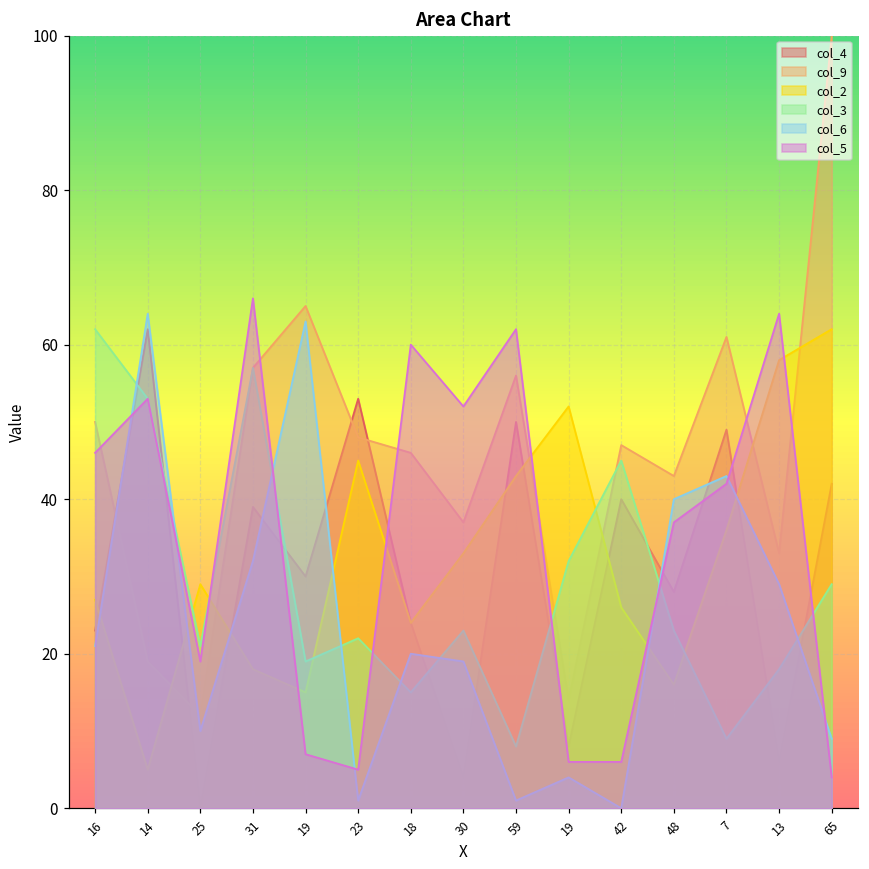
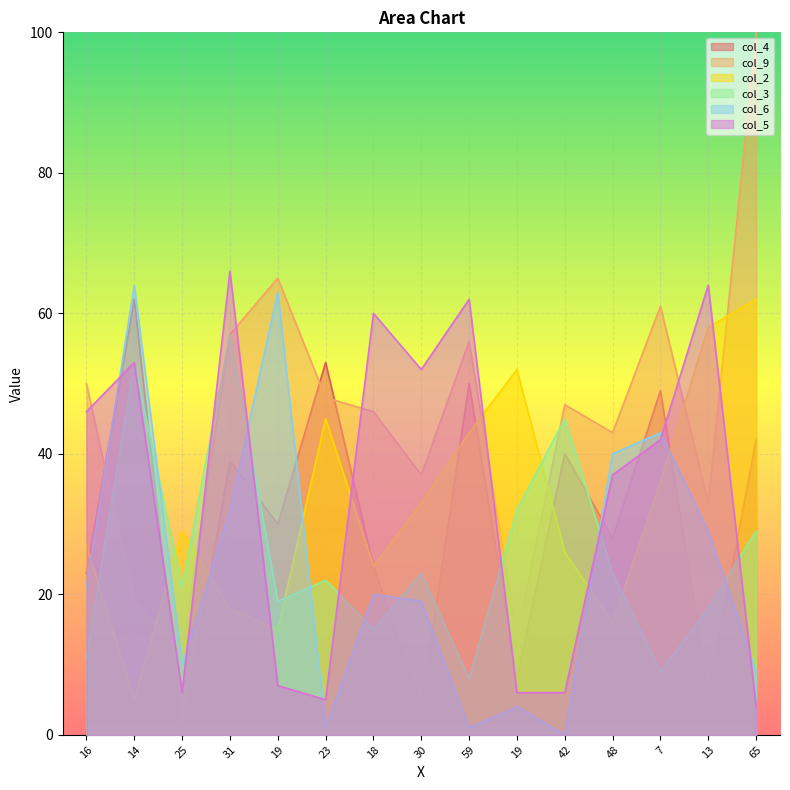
col_3, 16: 62 -> 11
col_5, 25: 19 -> 6
